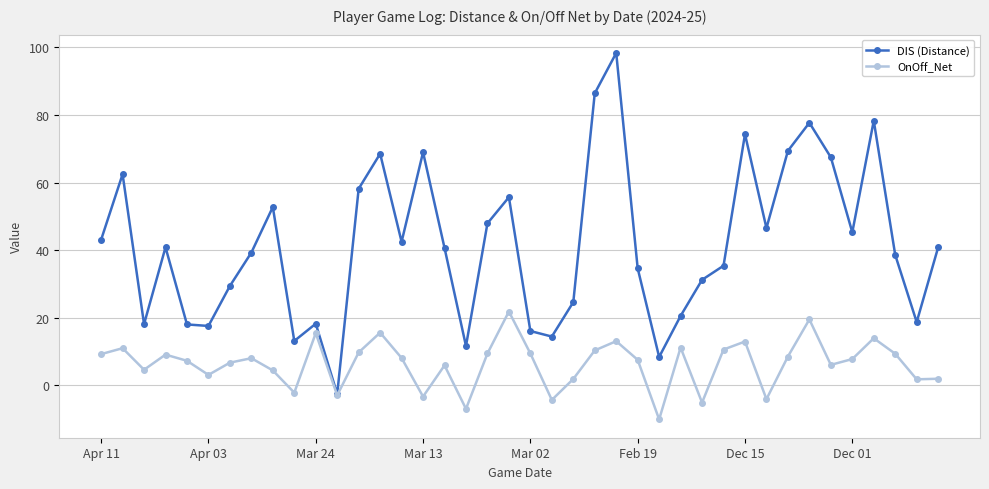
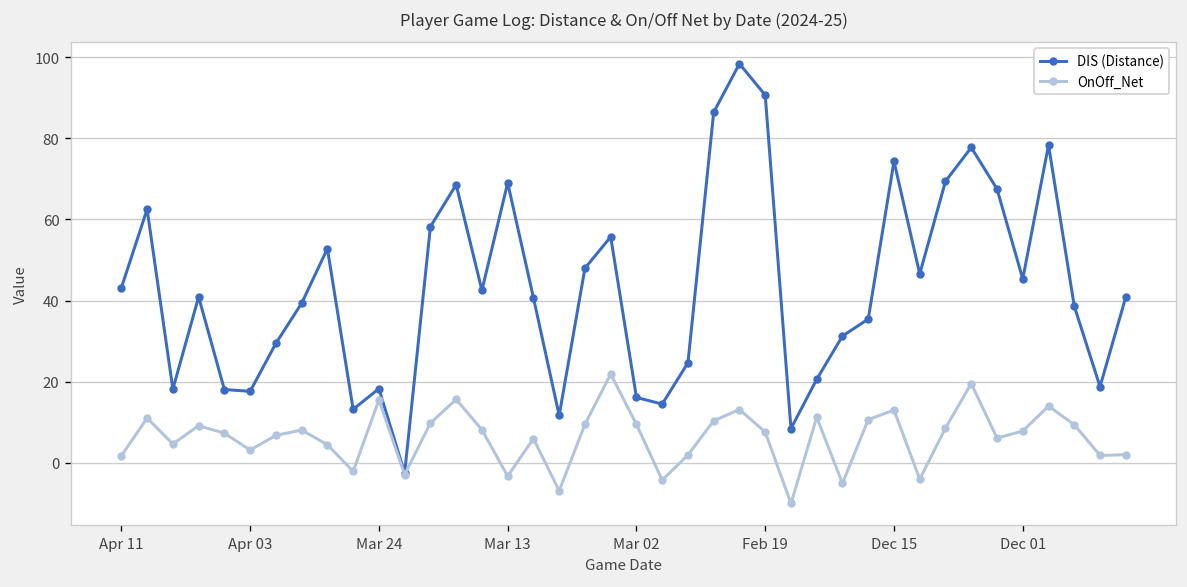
OnOff_Net, Apr 11: 9 -> 2
DIS (Distance), Feb 19: 35 -> 91
